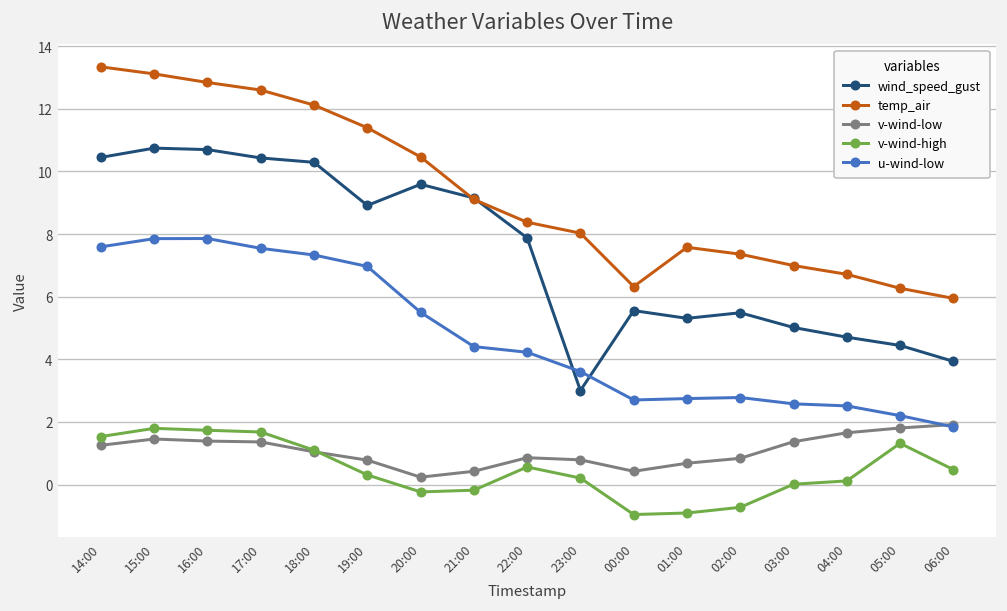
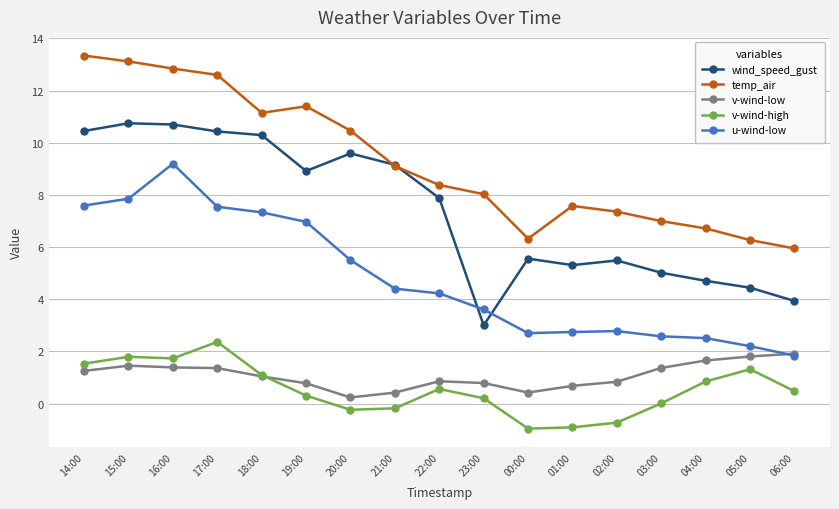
u-wind-low, 16:00: 7.9 -> 9.2
v-wind-high, 17:00: 1.7 -> 2.4
temp_air, 18:00: 12.1 -> 11.1
v-wind-high, 04:00: 0.1 -> 0.9
